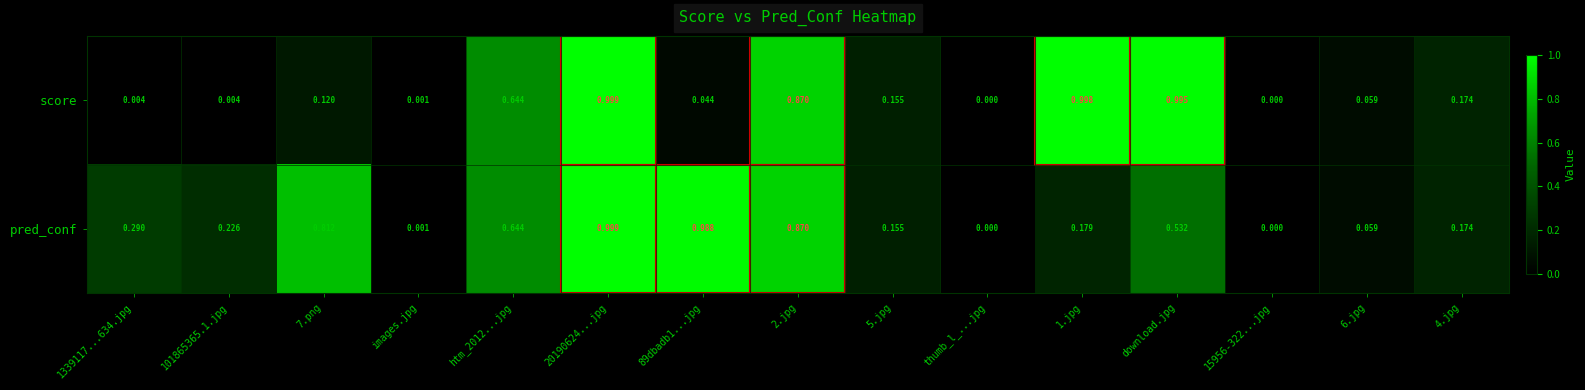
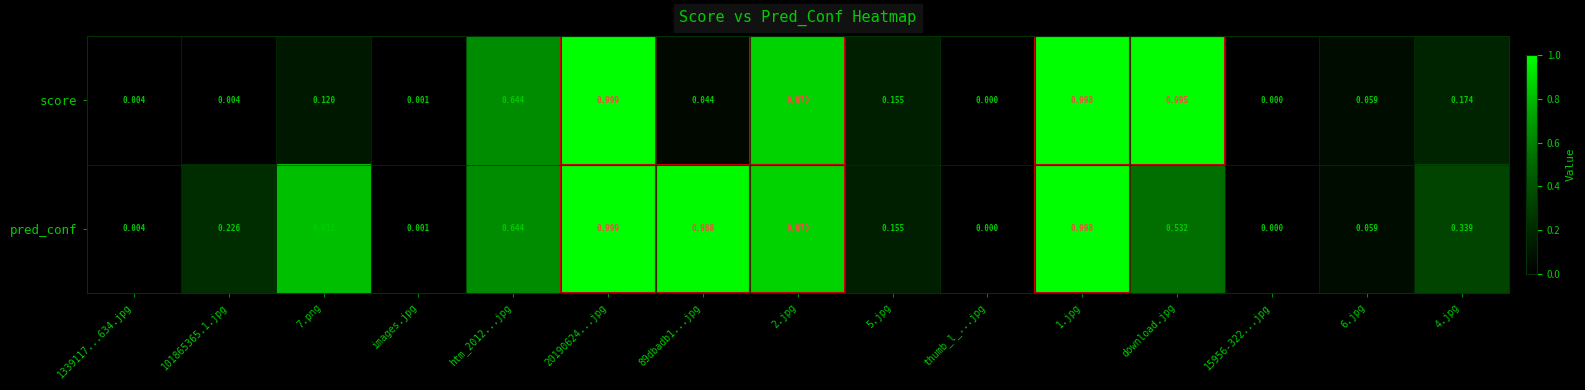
pred_conf, 1339117...634.jpg: 0.290 -> 0.004
pred_conf, 1.jpg: 0.179 -> 0.998
pred_conf, 4.jpg: 0.174 -> 0.339
